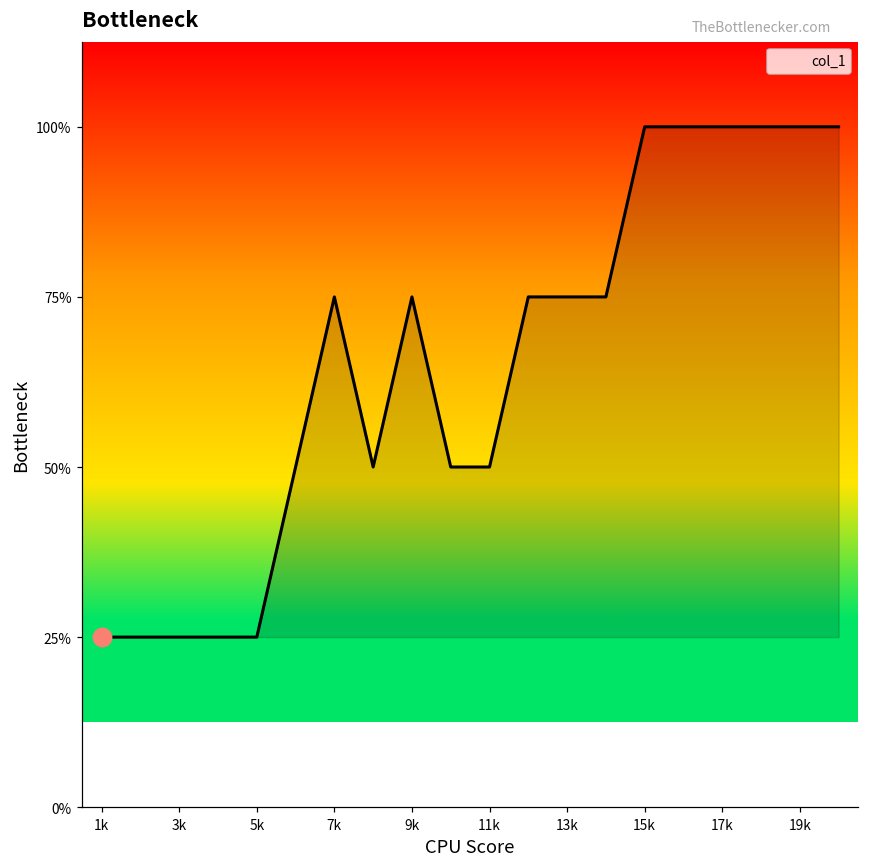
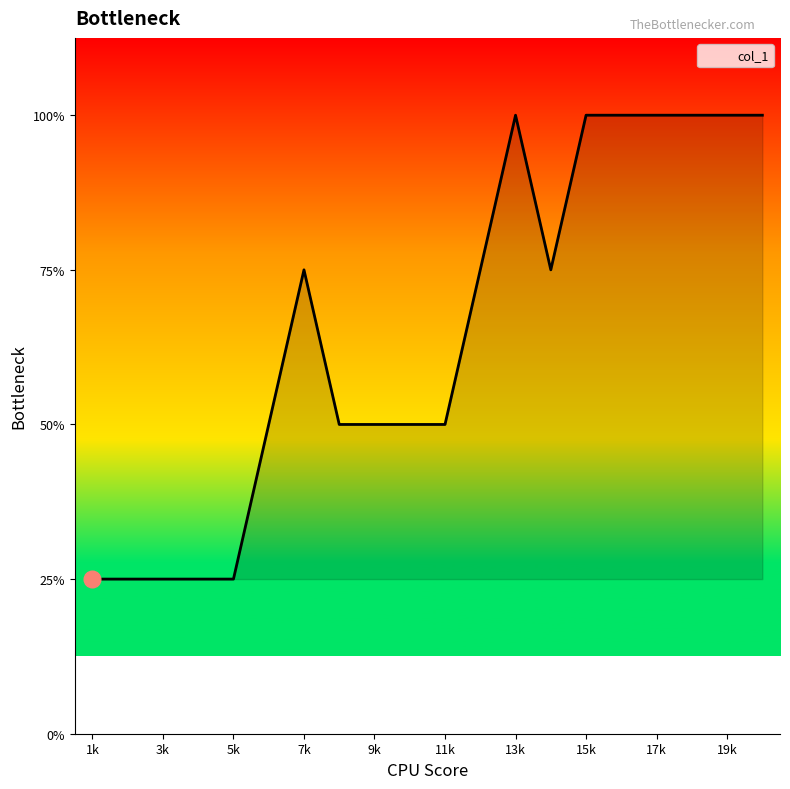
col_1, 9k: 75% -> 50%
col_1, 13k: 75% -> 100%
